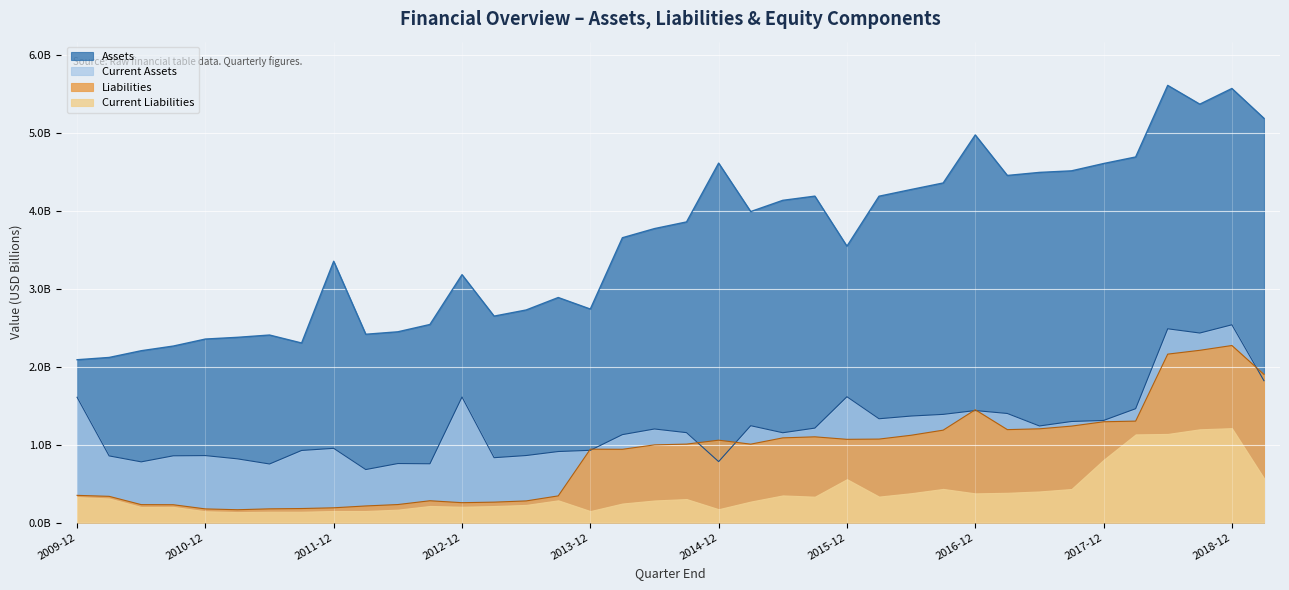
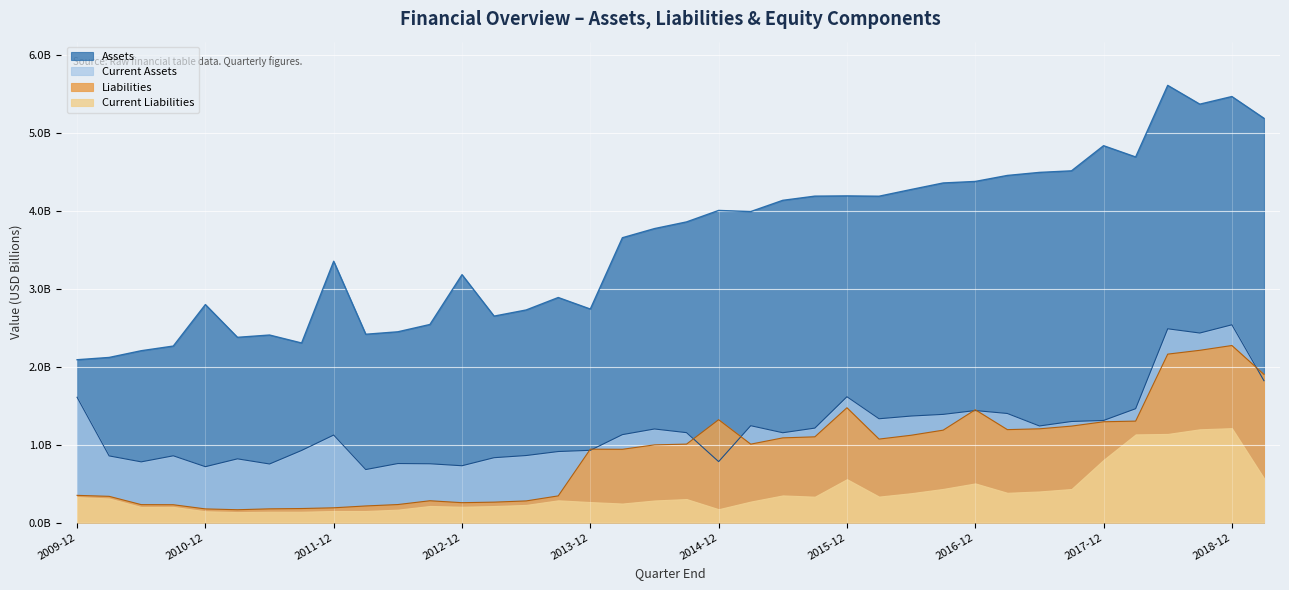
Assets, 2010-12: 2400000000 -> 2800000000
Current Assets, 2010-12: 900000000 -> 700000000
Current Assets, 2011-12: 1000000000 -> 1100000000
Current Assets, 2012-12: 1600000000 -> 700000000
Current Liabilities, 2013-12: 100000000 -> 300000000
Assets, 2014-12: 4600000000 -> 4000000000
Liabilities, 2014-12: 1100000000 -> 1300000000
Assets, 2015-12: 3500000000 -> 4200000000
Liabilities, 2015-12: 1100000000 -> 1500000000
Assets, 2016-12: 5000000000 -> 4400000000
Current Liabilities, 2016-12: 400000000 -> 500000000
Assets, 2017-12: 4600000000 -> 4800000000
Assets, 2018-12: 5600000000 -> 5500000000
